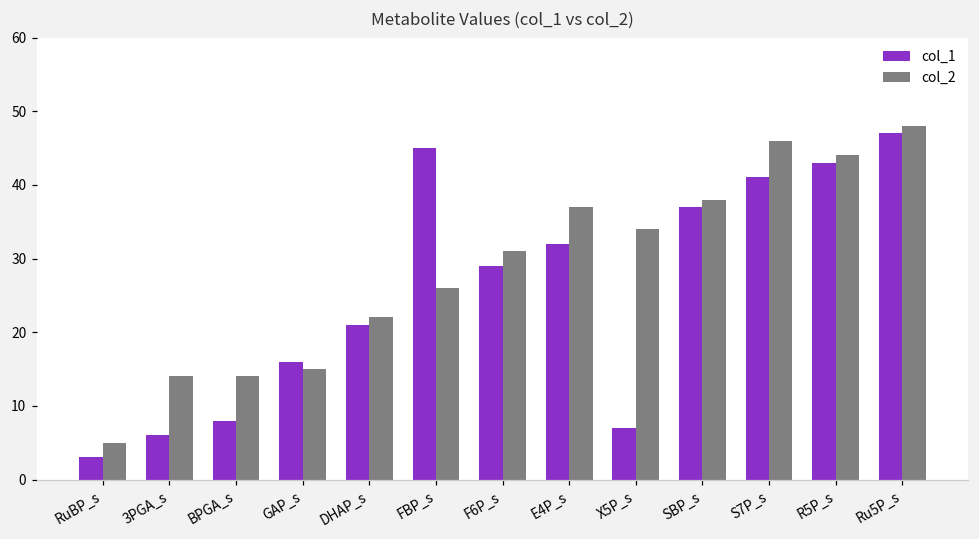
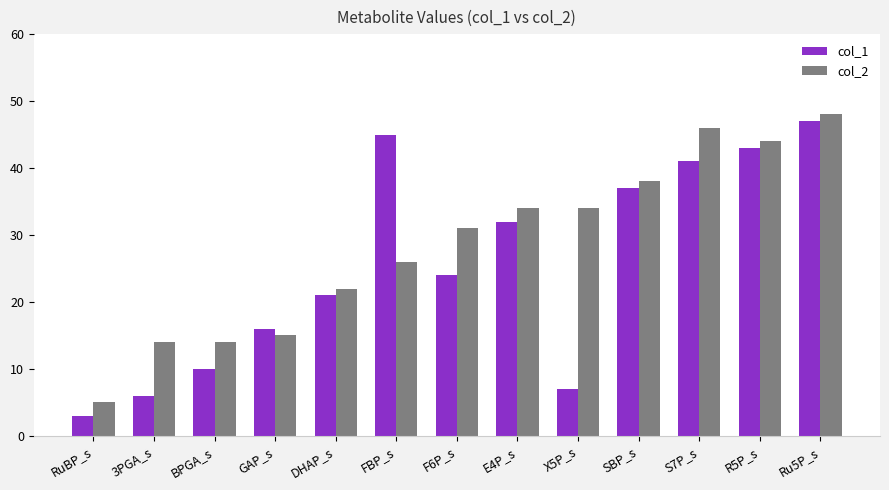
col_1, BPGA_s: 8 -> 10
col_1, F6P_s: 29 -> 24
col_2, E4P_s: 37 -> 34
